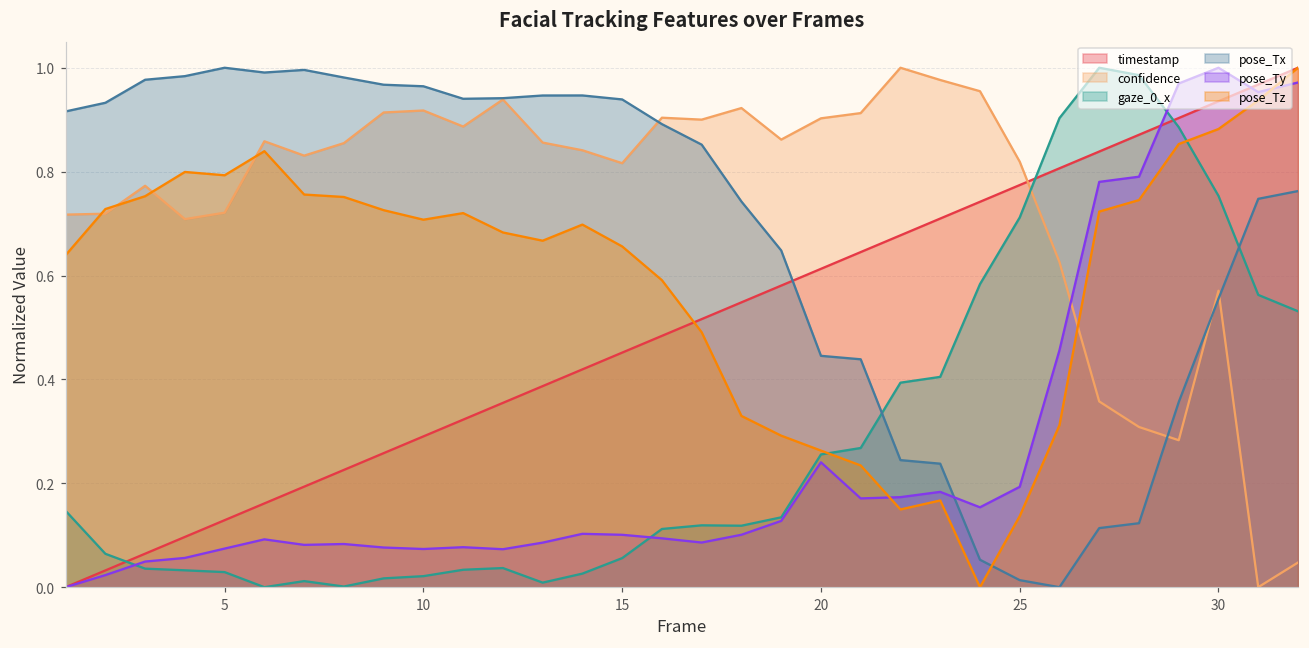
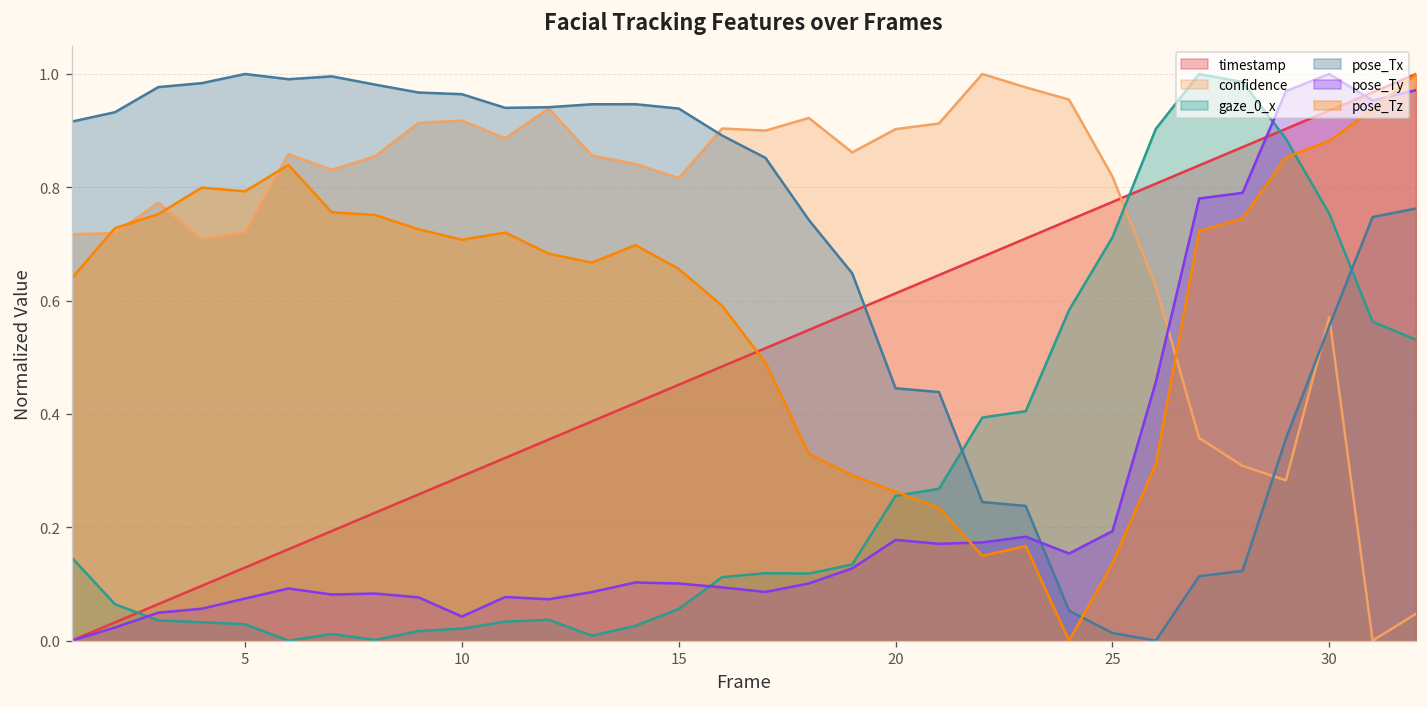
pose_Ty, 10: 0.07 -> 0.04
pose_Ty, 20: 0.24 -> 0.18
